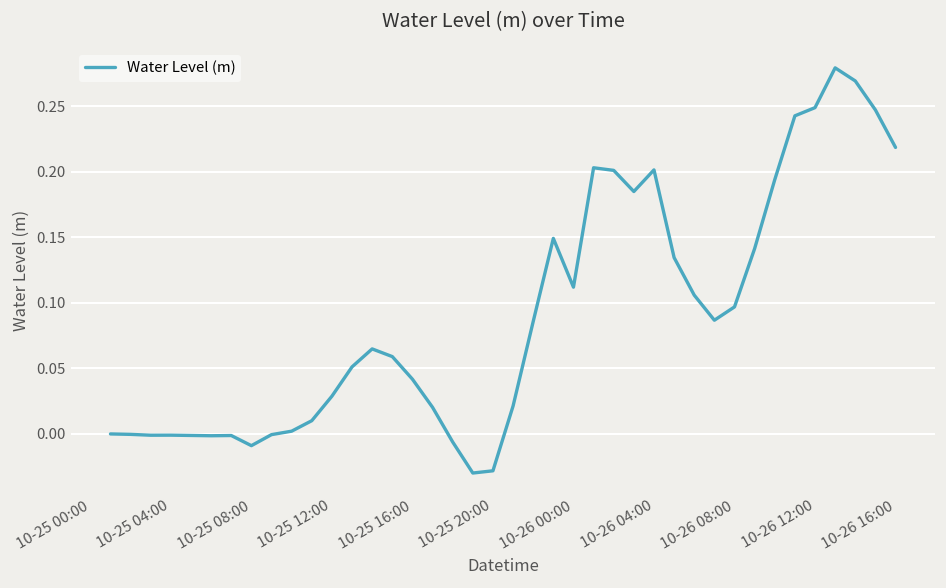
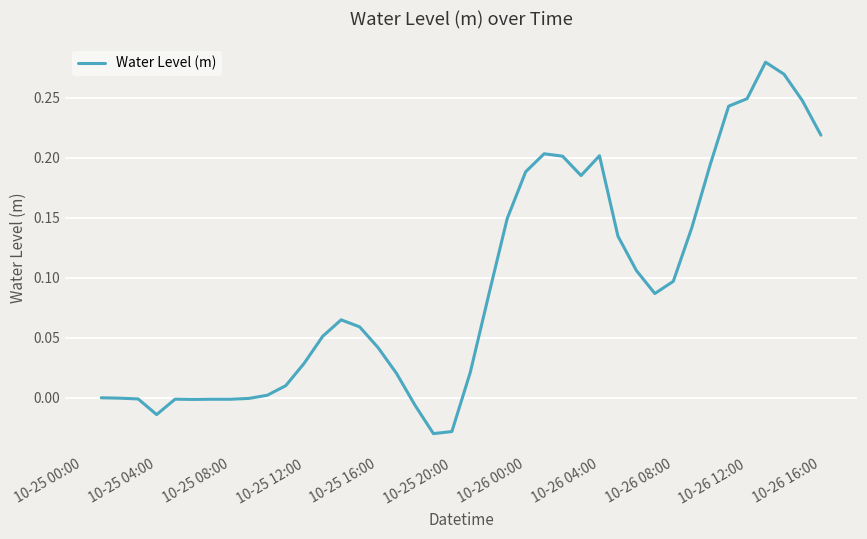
10-25 04:00: -0.001 -> -0.014
10-25 08:00: -0.009 -> -0.001
10-26 00:00: 0.112 -> 0.188
